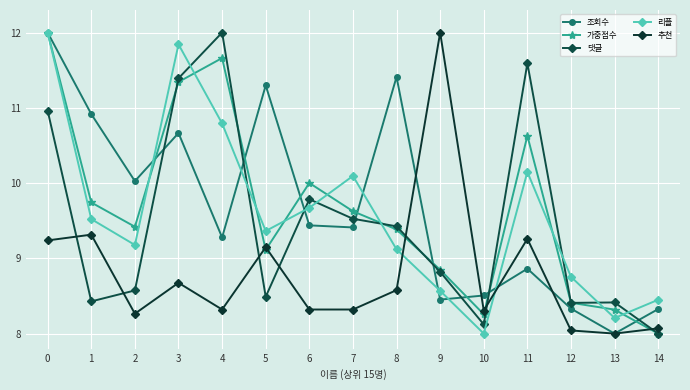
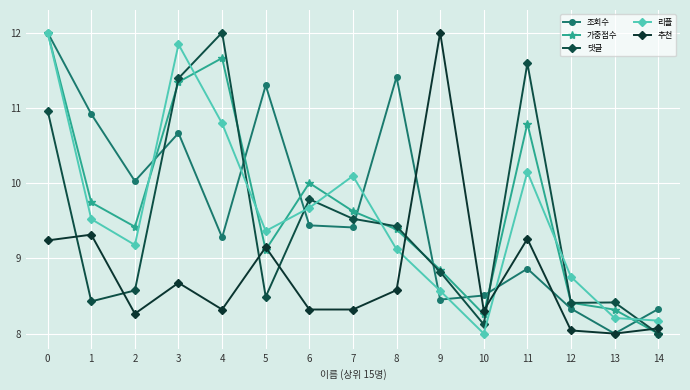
가중점수, 11: 10.6 -> 10.8
리플, 14: 8.4 -> 8.2
